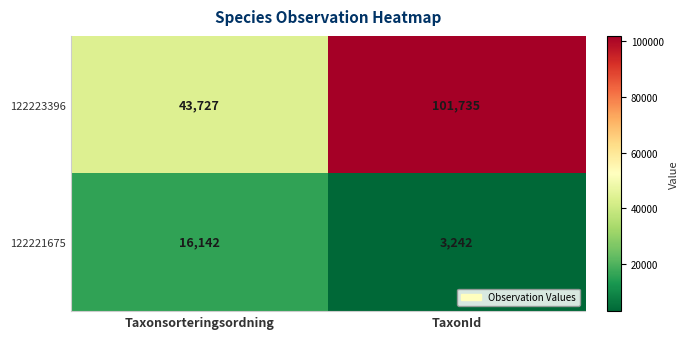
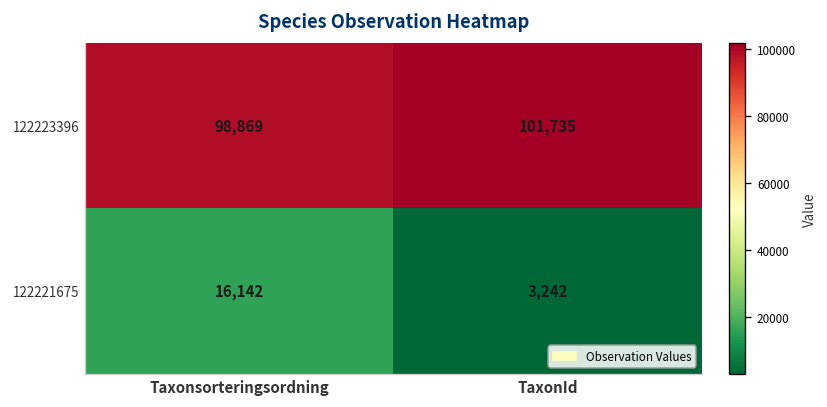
122223396, Taxonsorteringsordning: 43,727 -> 98,869
